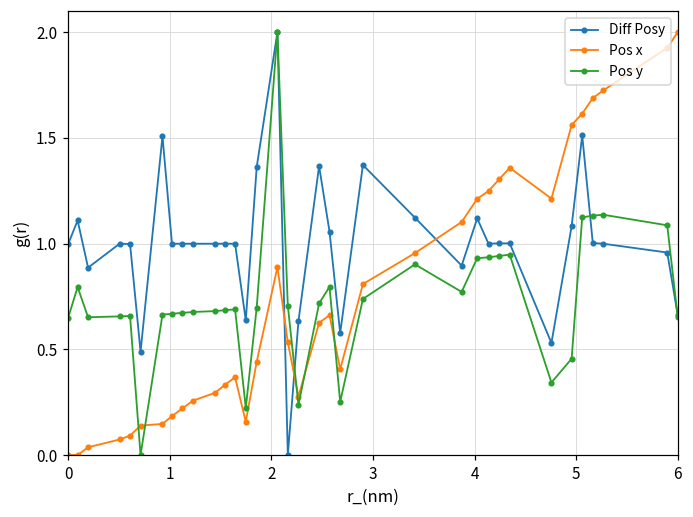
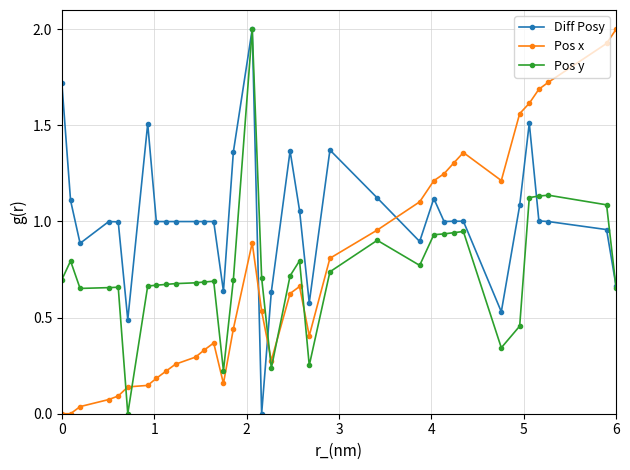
Diff Posy, 0: 1.00 -> 1.72
Pos y, 0: 0.65 -> 0.70
